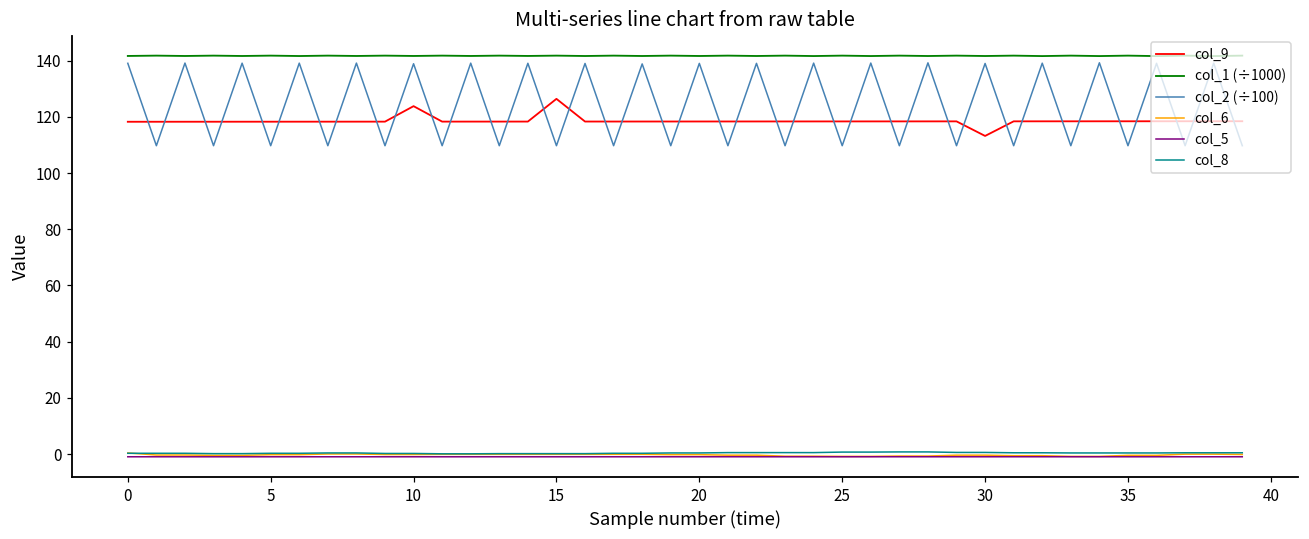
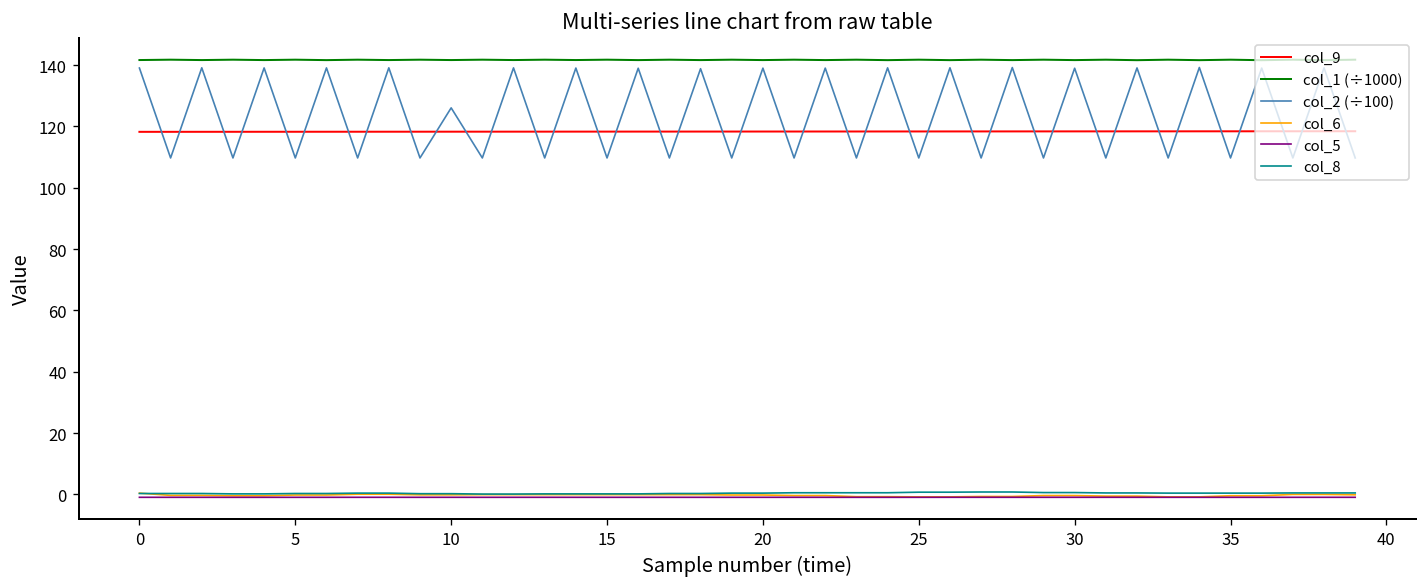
col_9, 10: 124 -> 118
col_2 (÷100), 10: 139 -> 126
col_9, 15: 126 -> 118
col_9, 30: 113 -> 118
